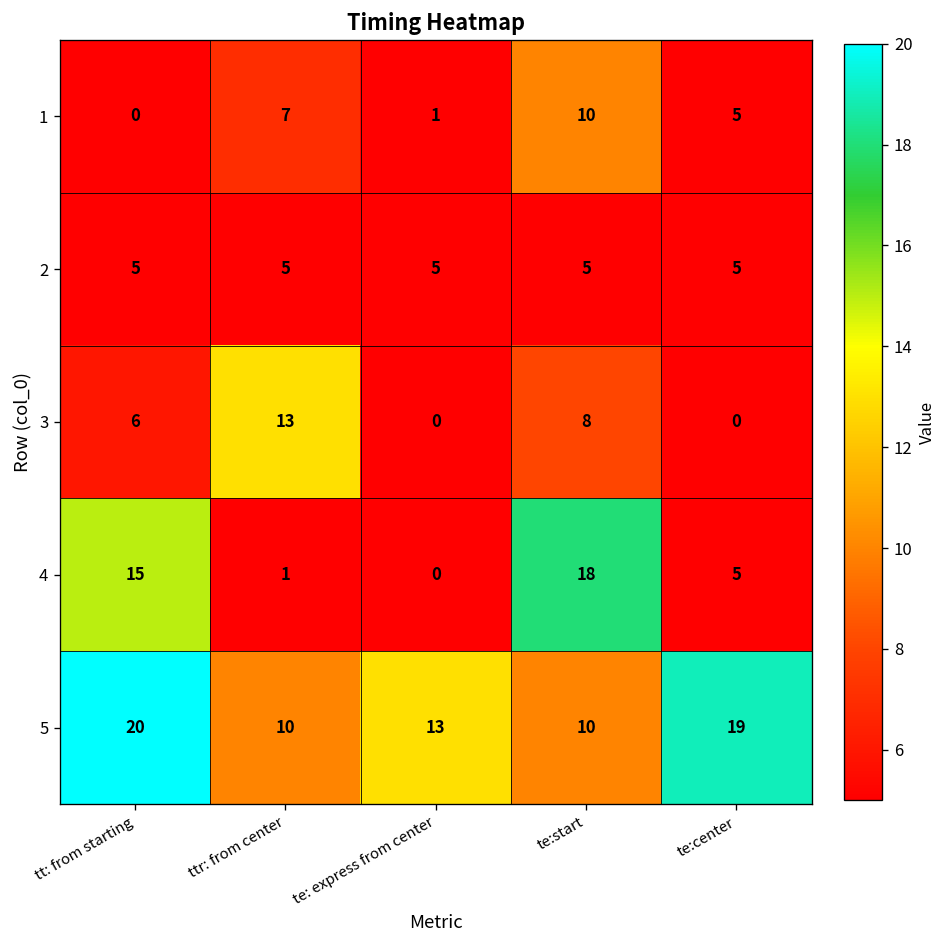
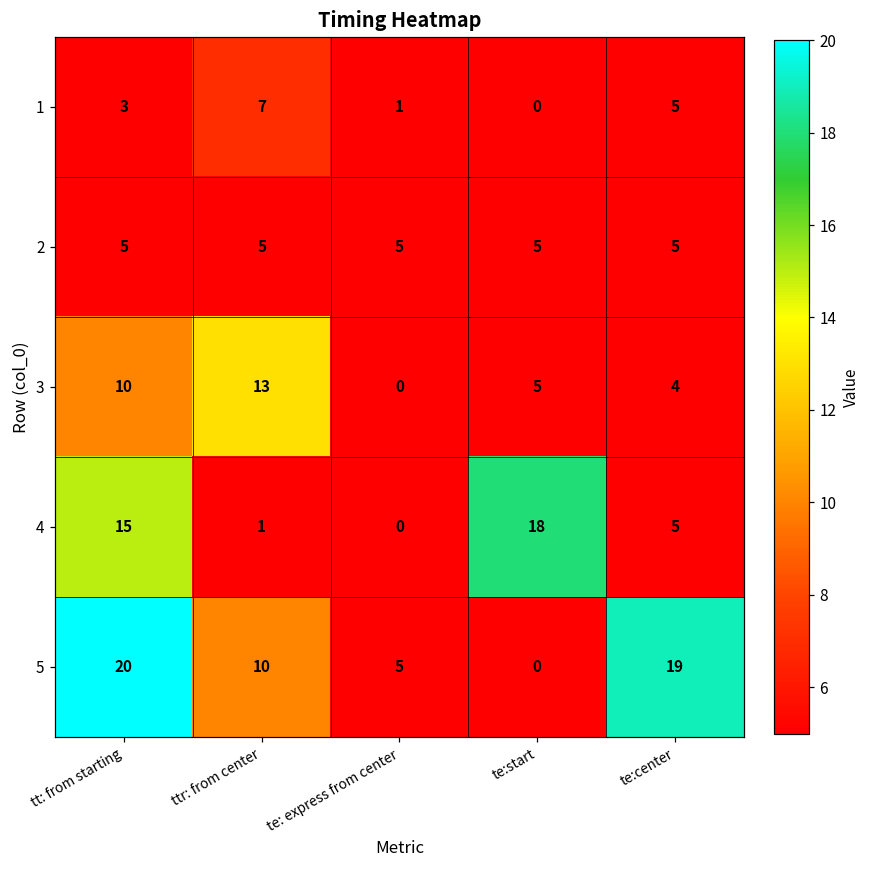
1, tt: from starting: 0 -> 3
1, te:start: 10 -> 0
3, tt: from starting: 6 -> 10
3, te:start: 8 -> 5
3, te:center: 0 -> 4
5, te: express from center: 13 -> 5
5, te:start: 10 -> 0
